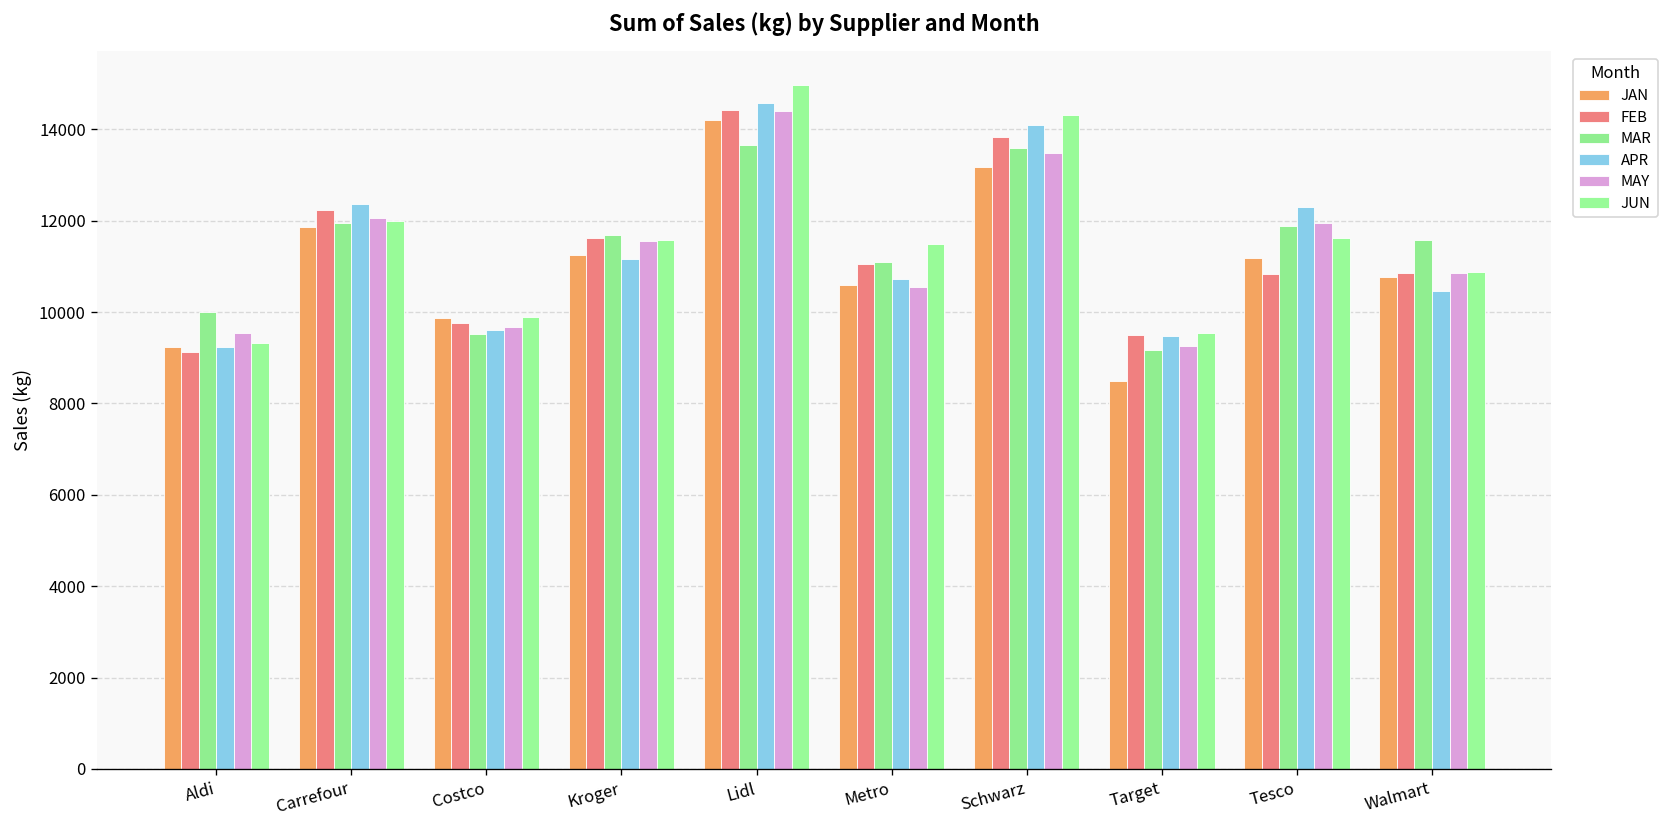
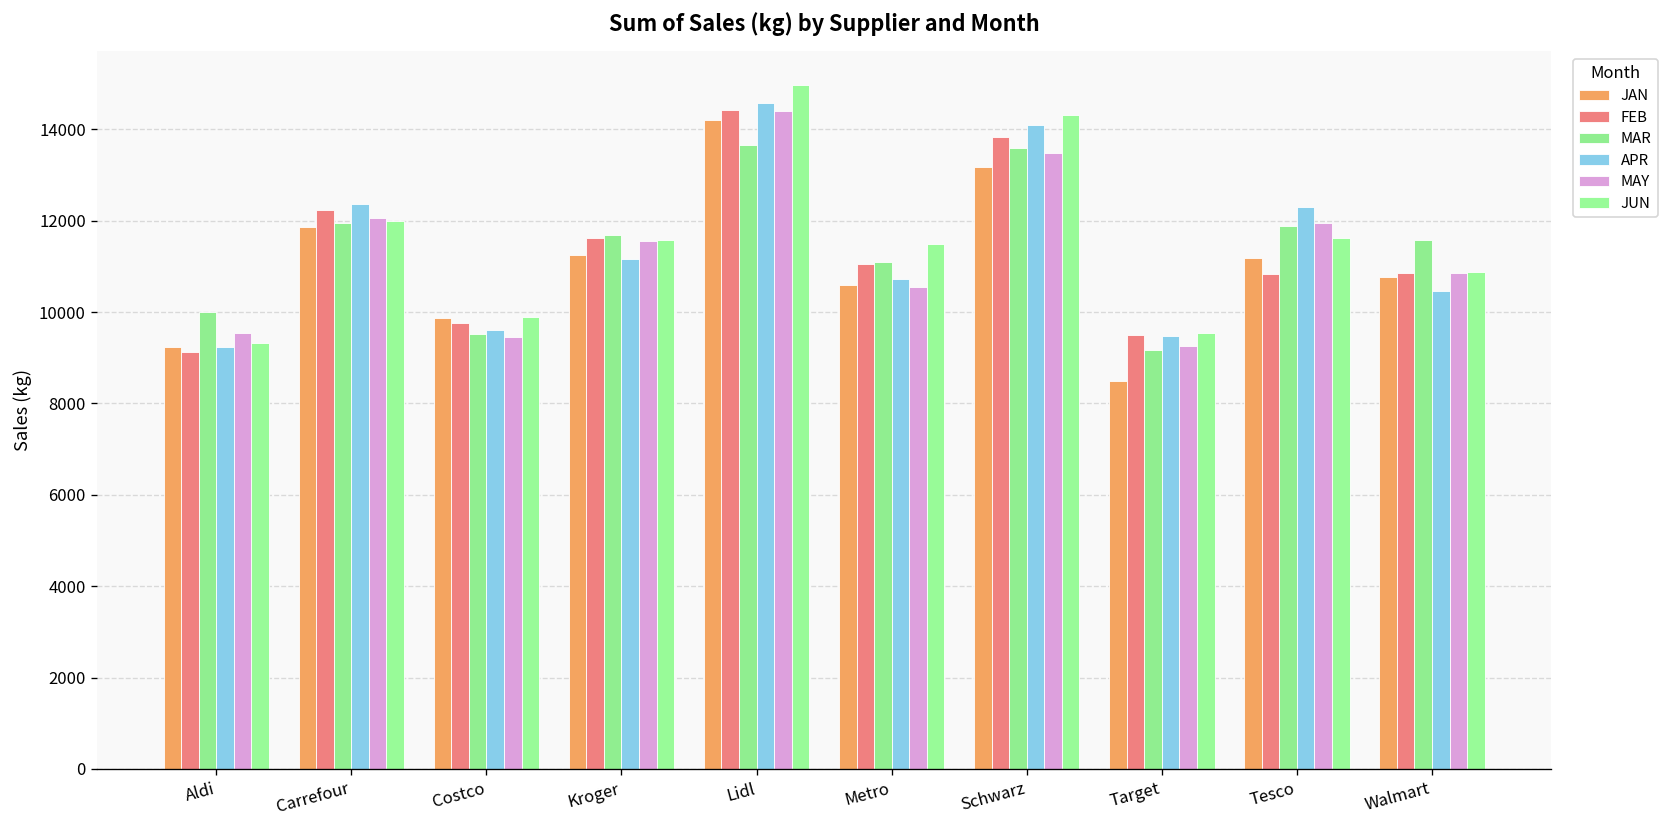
MAY, Costco: 9700 -> 9500
